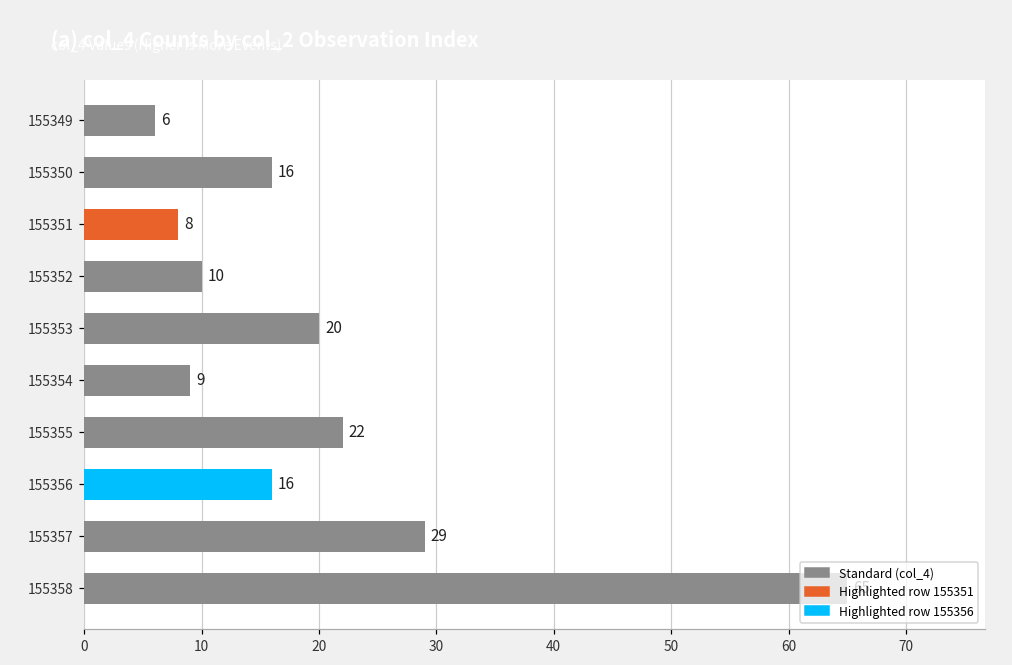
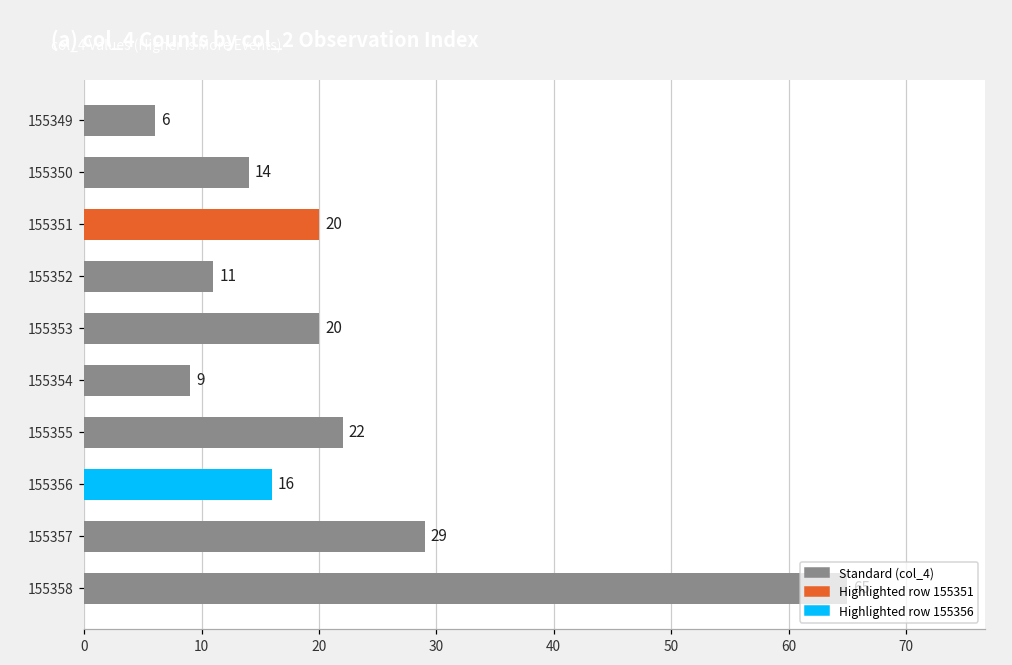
155350: 16 -> 14
155351: 8 -> 20
155352: 10 -> 11
